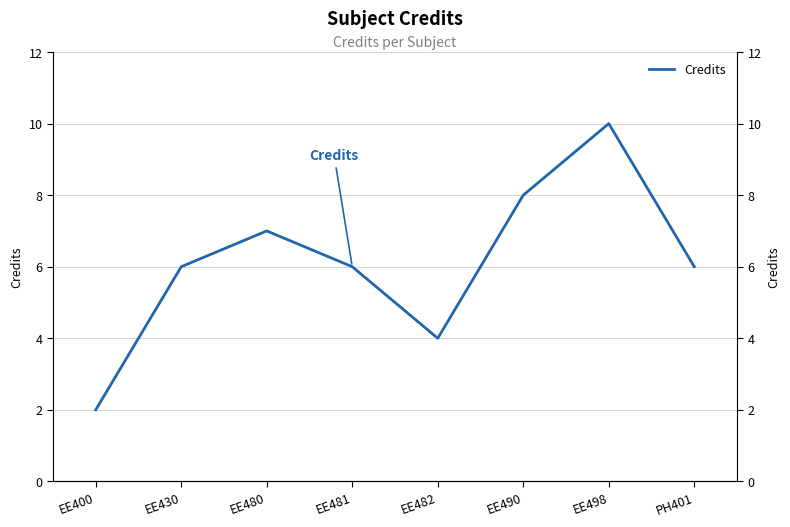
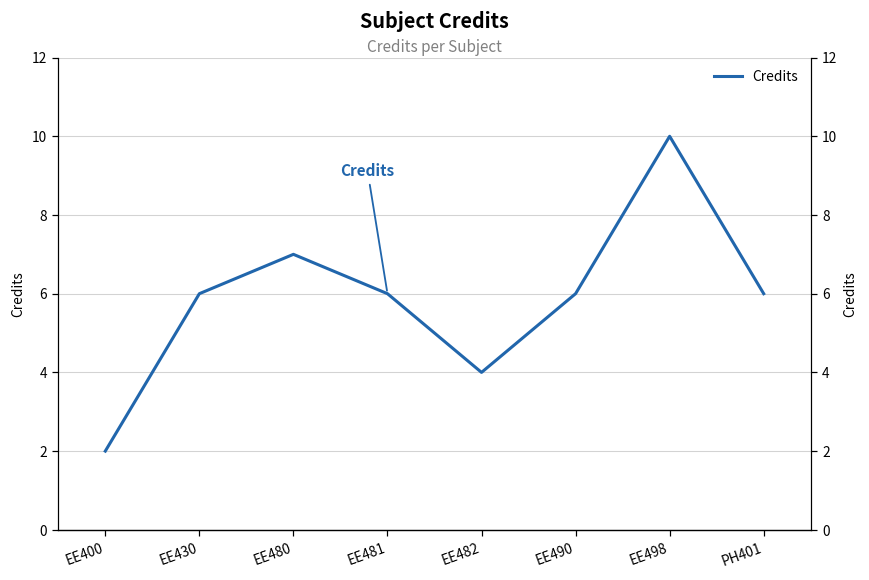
EE490: 8 -> 6
